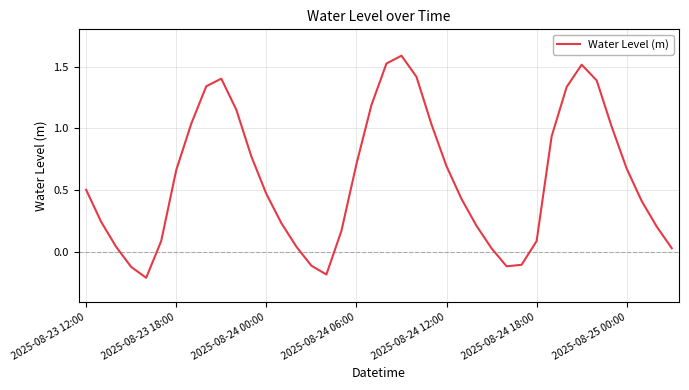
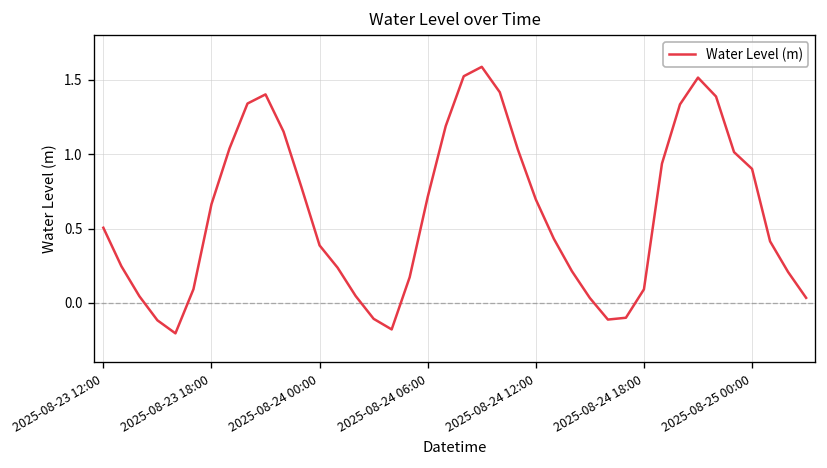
2025-08-24 00:00: 0.47 -> 0.39
2025-08-25 00:00: 0.68 -> 0.90
